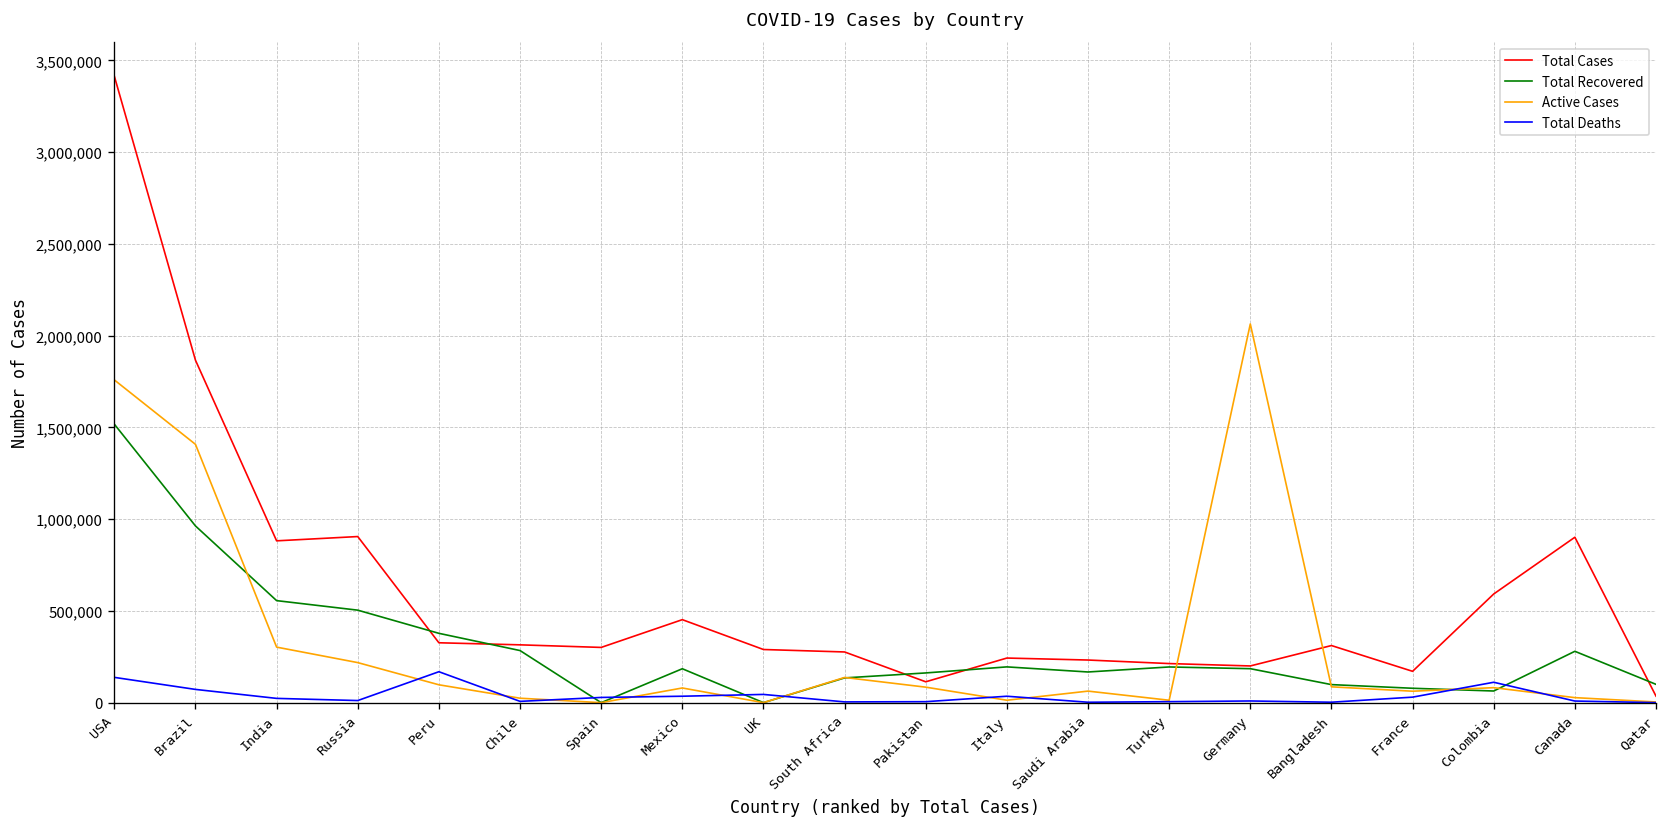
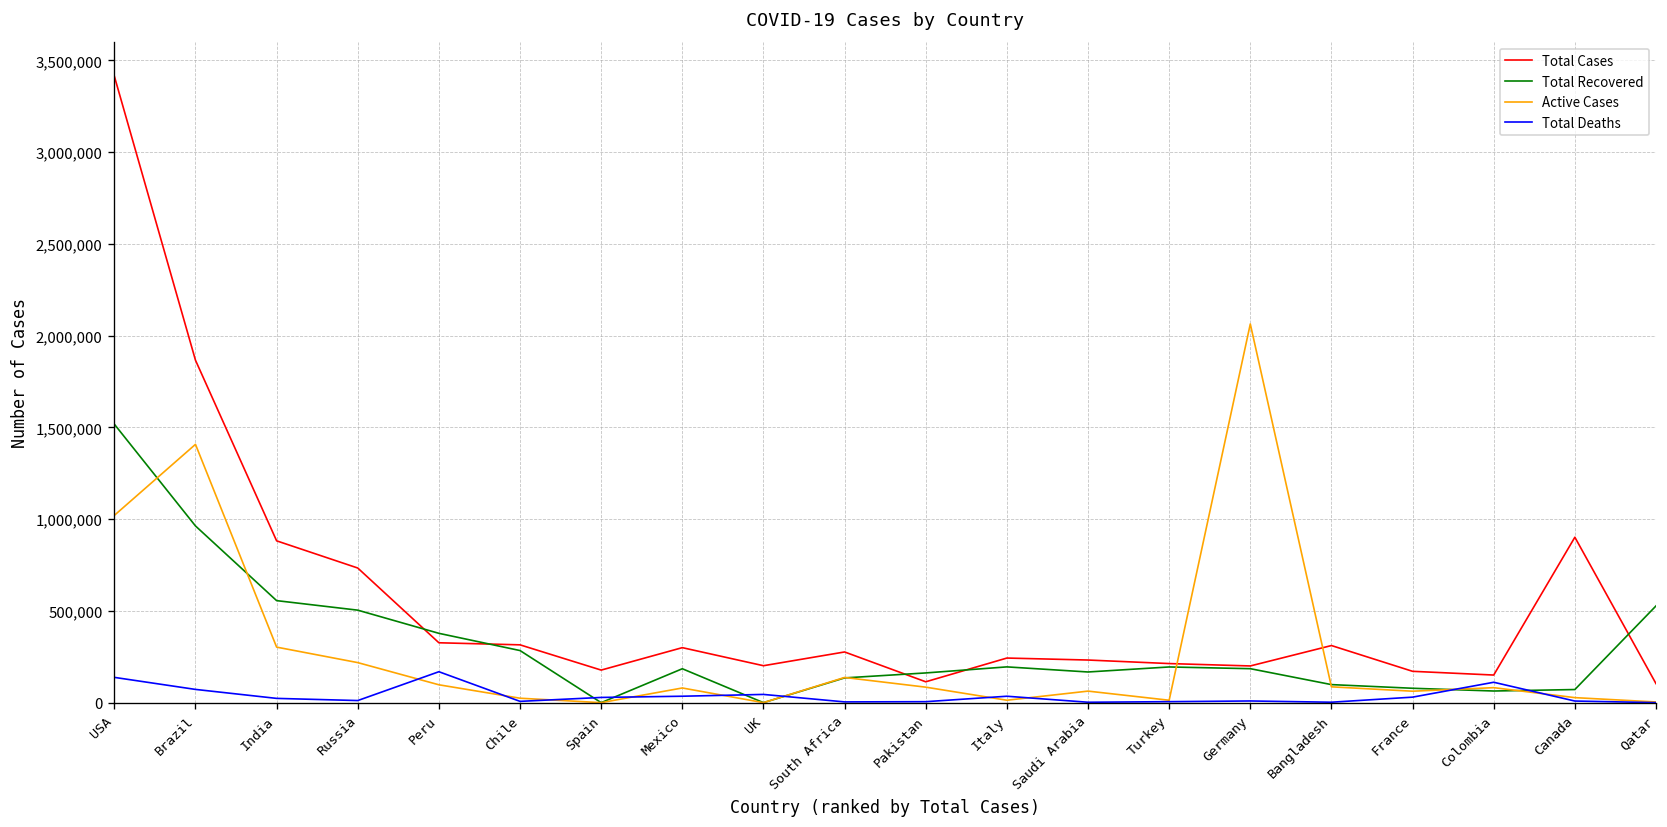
Active Cases, USA: 1,760,000 -> 1,020,000
Total Cases, Russia: 910,000 -> 730,000
Total Cases, Spain: 300,000 -> 180,000
Total Cases, Mexico: 450,000 -> 300,000
Total Cases, UK: 290,000 -> 200,000
Total Cases, Colombia: 590,000 -> 150,000
Total Recovered, Canada: 280,000 -> 70,000
Total Cases, Qatar: 40,000 -> 100,000
Total Recovered, Qatar: 100,000 -> 530,000
